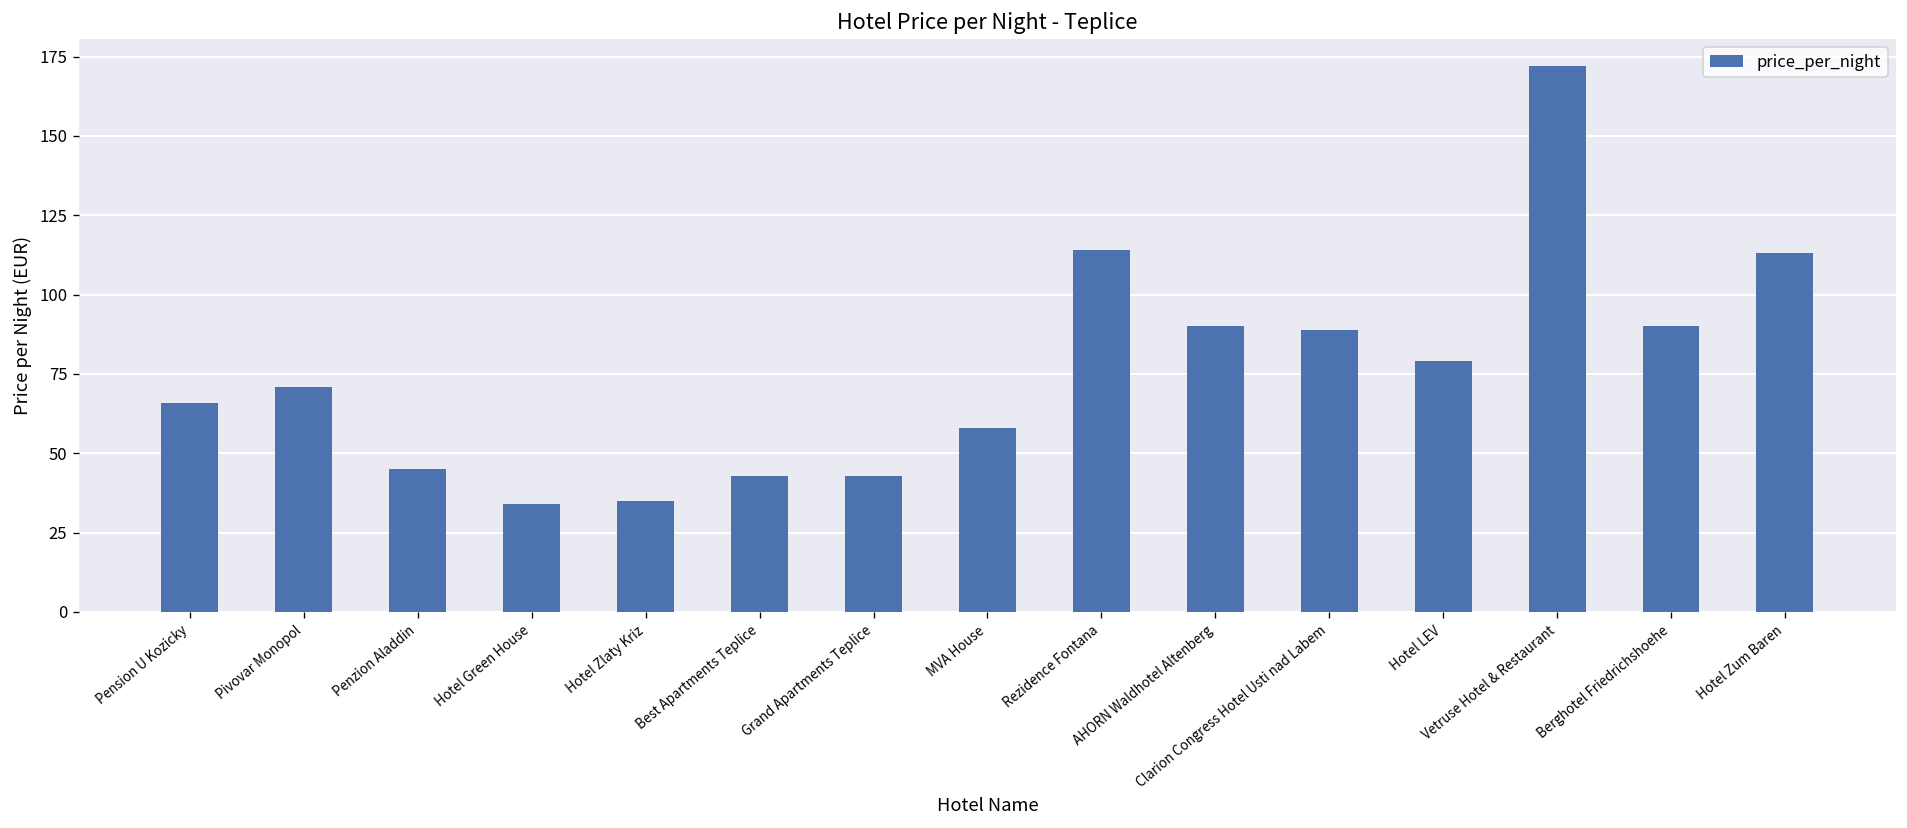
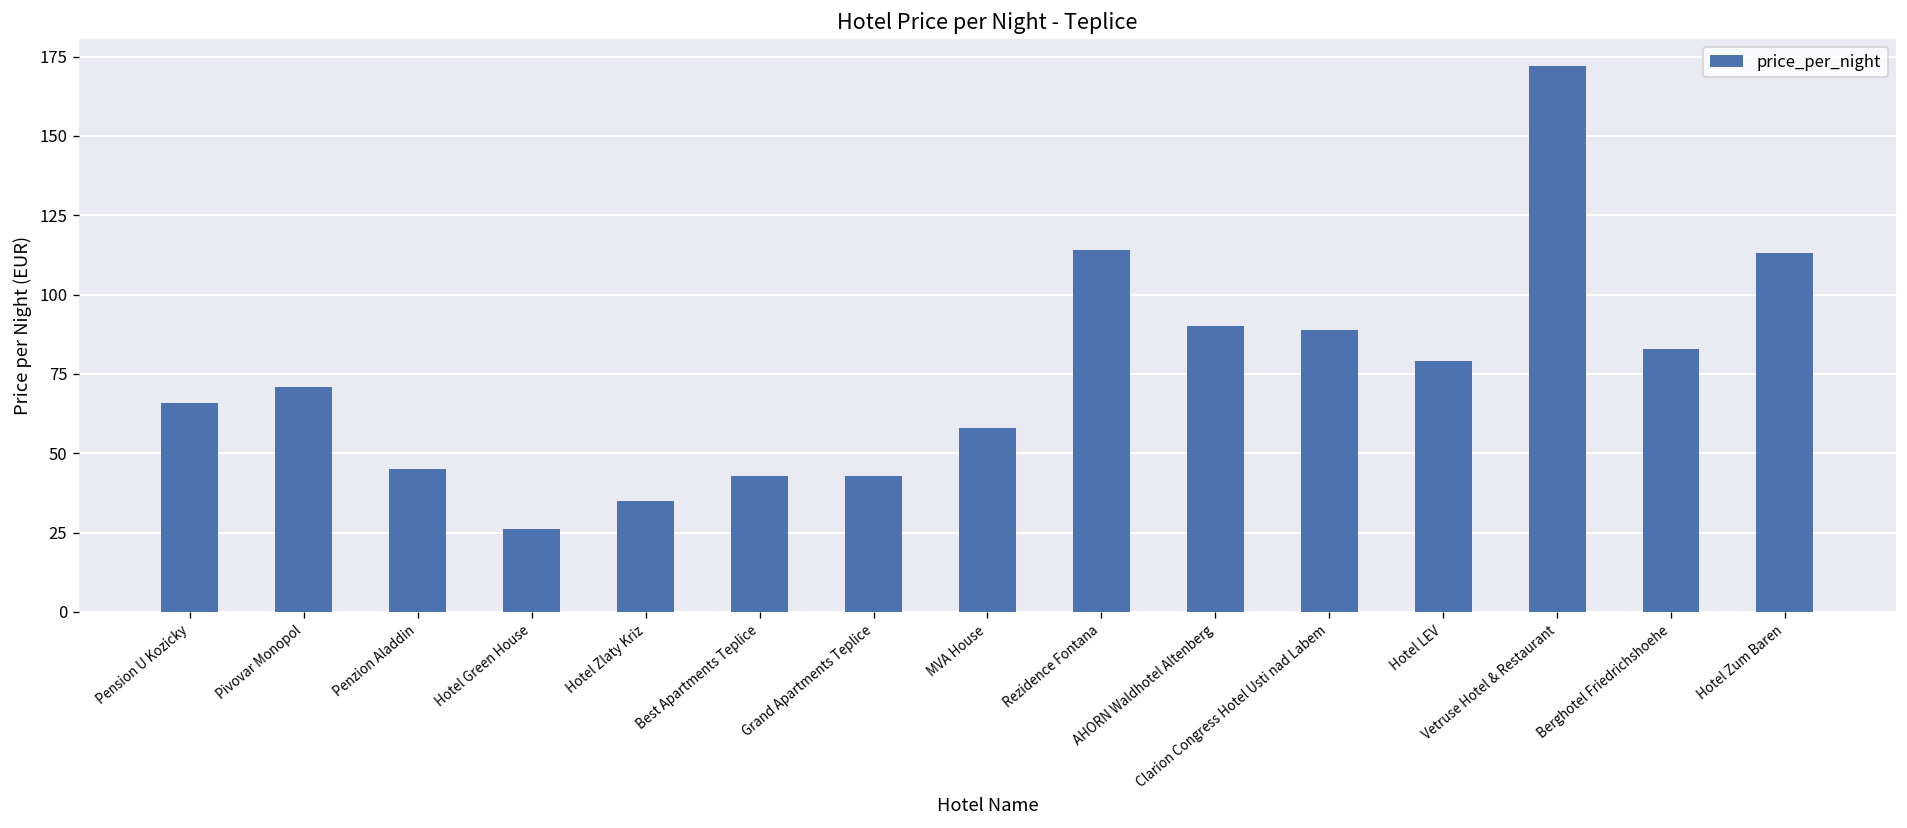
Hotel Green House: 34 -> 26
Berghotel Friedrichshoehe: 90 -> 83
